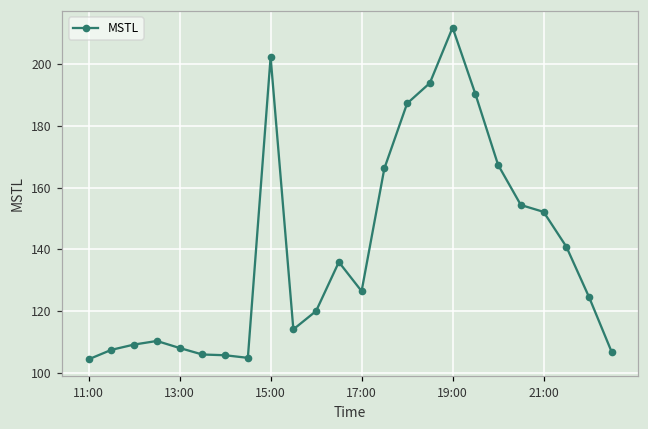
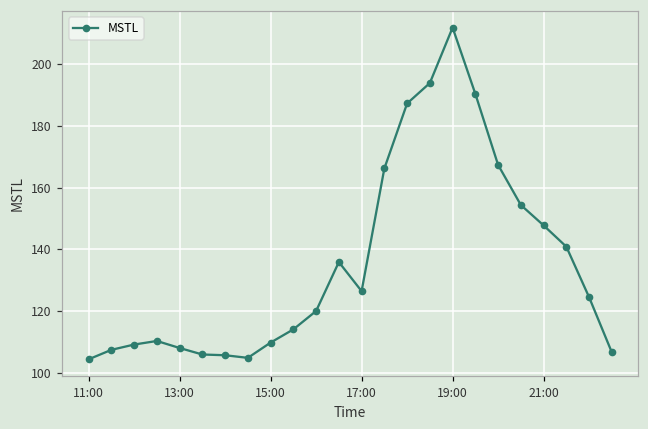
15:00: 202 -> 110
21:00: 152 -> 148
